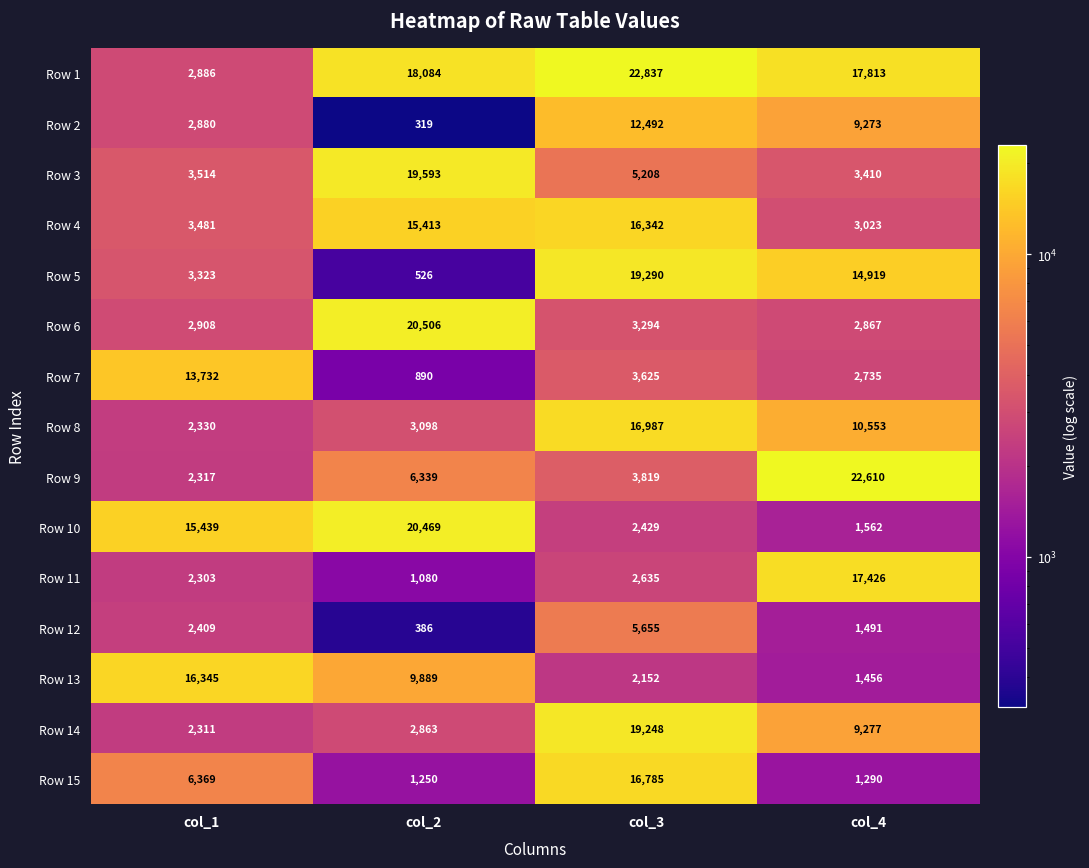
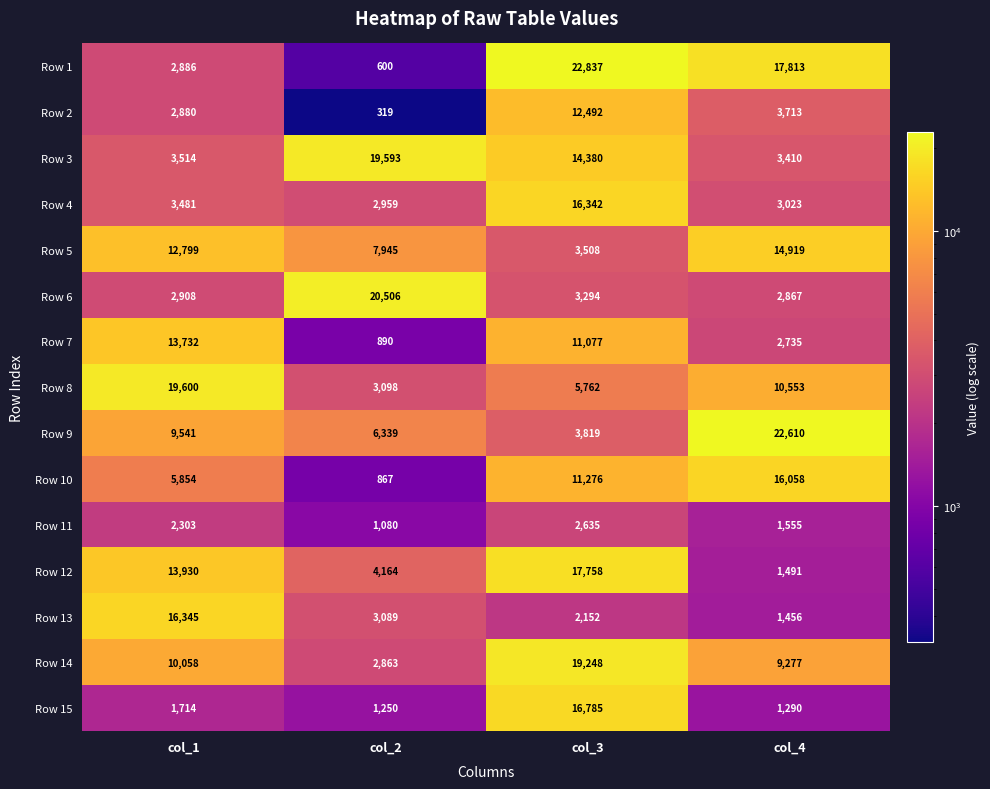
Row 1, col_2: 18,084 -> 600
Row 2, col_4: 9,273 -> 3,713
Row 3, col_3: 5,208 -> 14,380
Row 4, col_2: 15,413 -> 2,959
Row 5, col_1: 3,323 -> 12,799
Row 5, col_2: 526 -> 7,945
Row 5, col_3: 19,290 -> 3,508
Row 7, col_3: 3,625 -> 11,077
Row 8, col_1: 2,330 -> 19,600
Row 8, col_3: 16,987 -> 5,762
Row 9, col_1: 2,317 -> 9,541
Row 10, col_1: 15,439 -> 5,854
Row 10, col_2: 20,469 -> 867
Row 10, col_3: 2,429 -> 11,276
Row 10, col_4: 1,562 -> 16,058
Row 11, col_4: 17,426 -> 1,555
Row 12, col_1: 2,409 -> 13,930
Row 12, col_2: 386 -> 4,164
Row 12, col_3: 5,655 -> 17,758
Row 13, col_2: 9,889 -> 3,089
Row 14, col_1: 2,311 -> 10,058
Row 15, col_1: 6,369 -> 1,714
